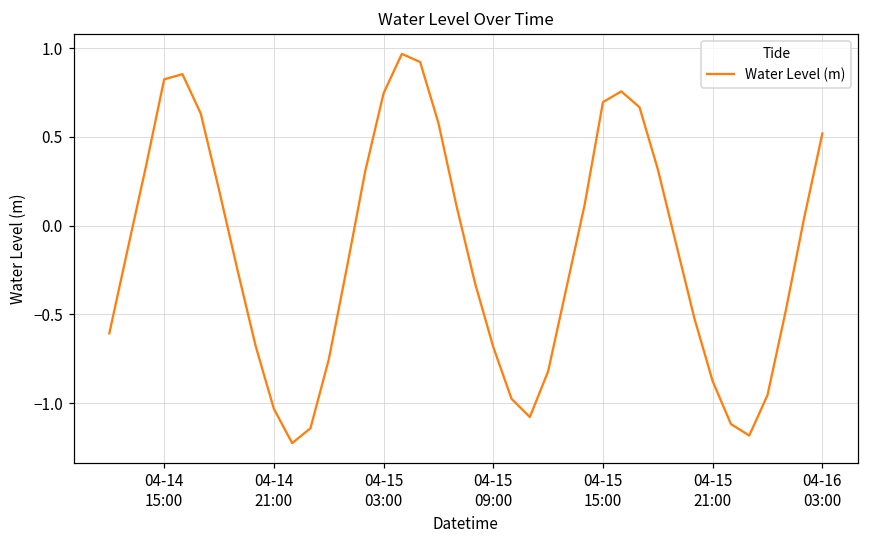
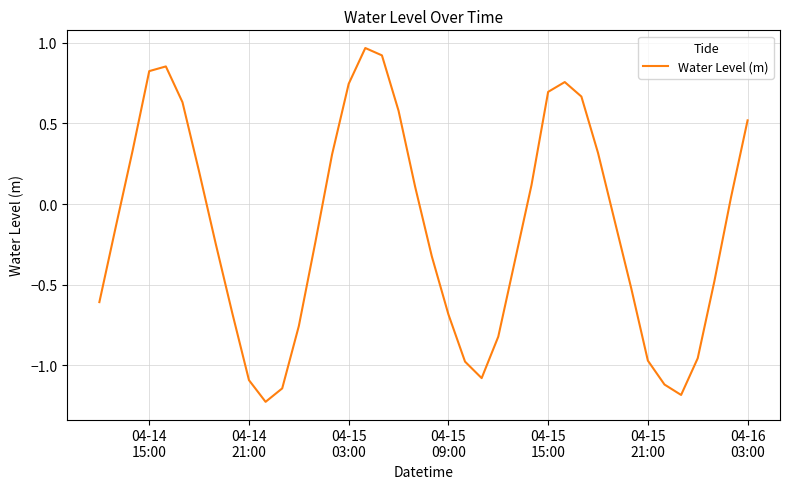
04-14 21:00: -1.03 -> -1.09
04-15 21:00: -0.88 -> -0.97
